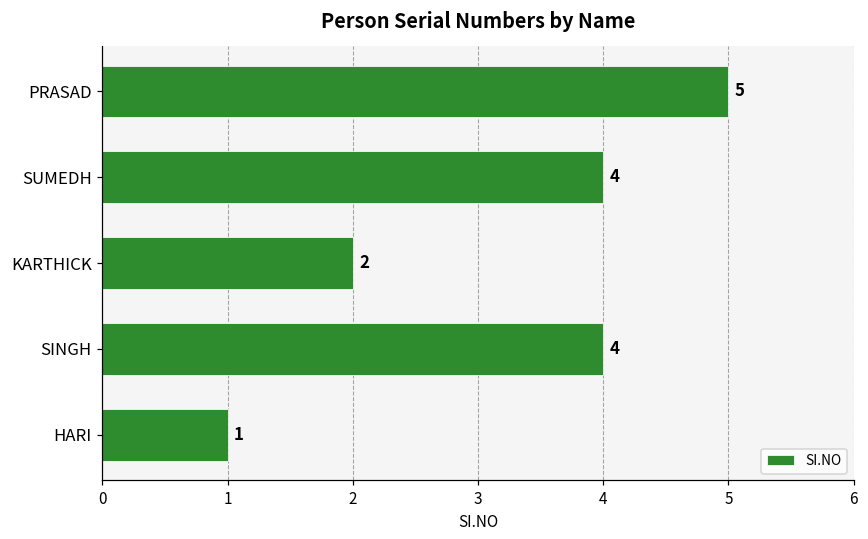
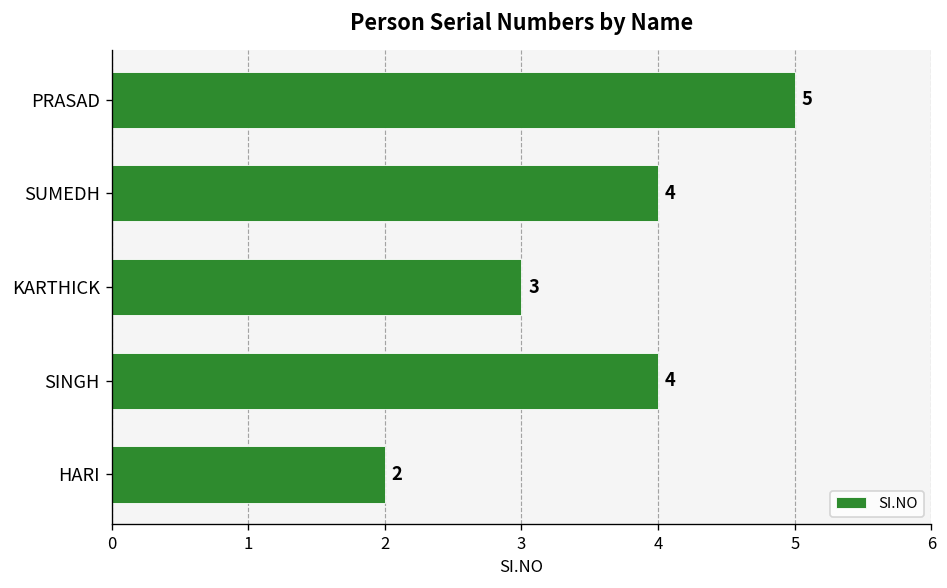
KARTHICK: 2 -> 3
HARI: 1 -> 2
